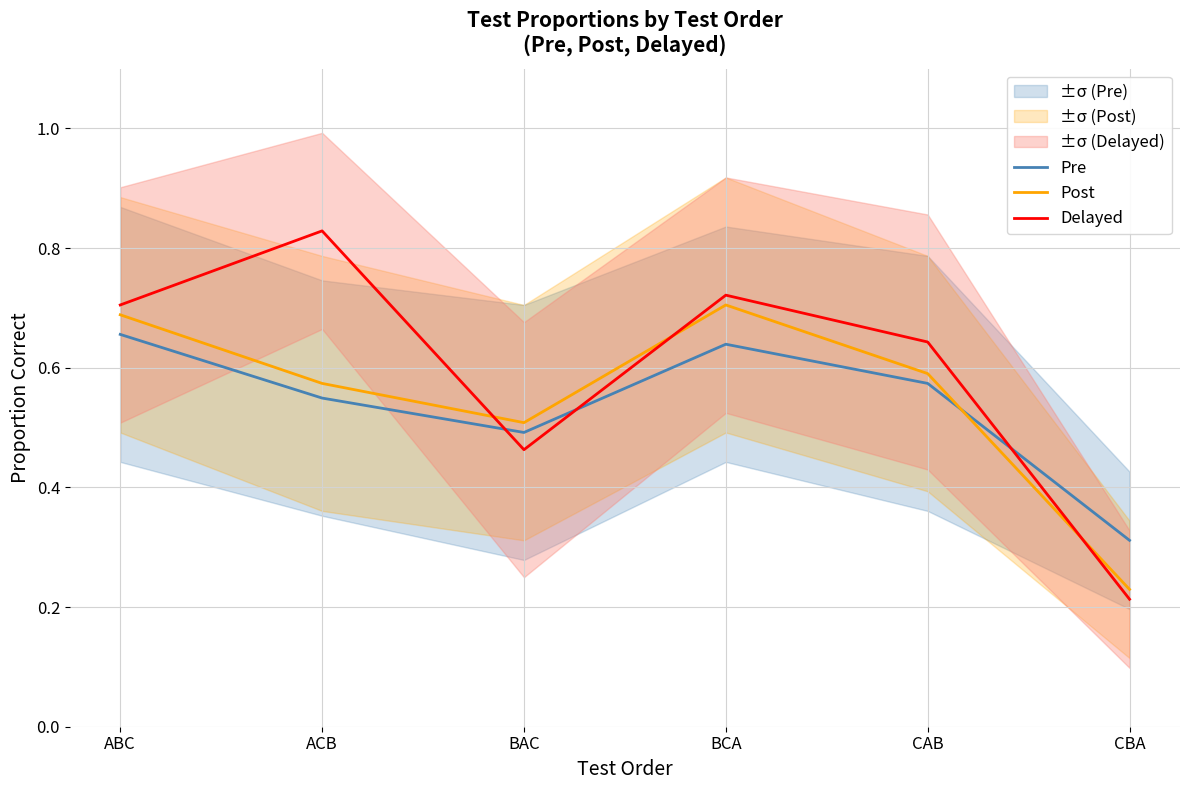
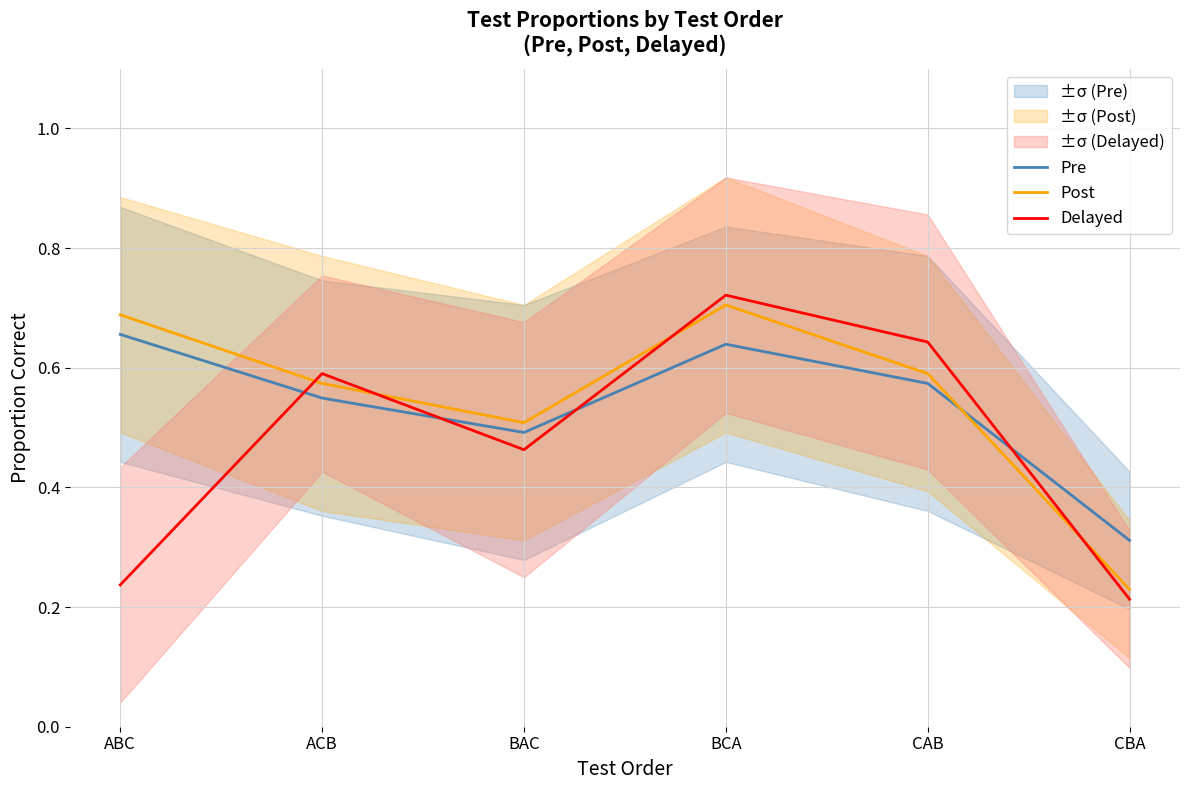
Delayed, ABC: 0.70 -> 0.24
Delayed, ACB: 0.83 -> 0.59
